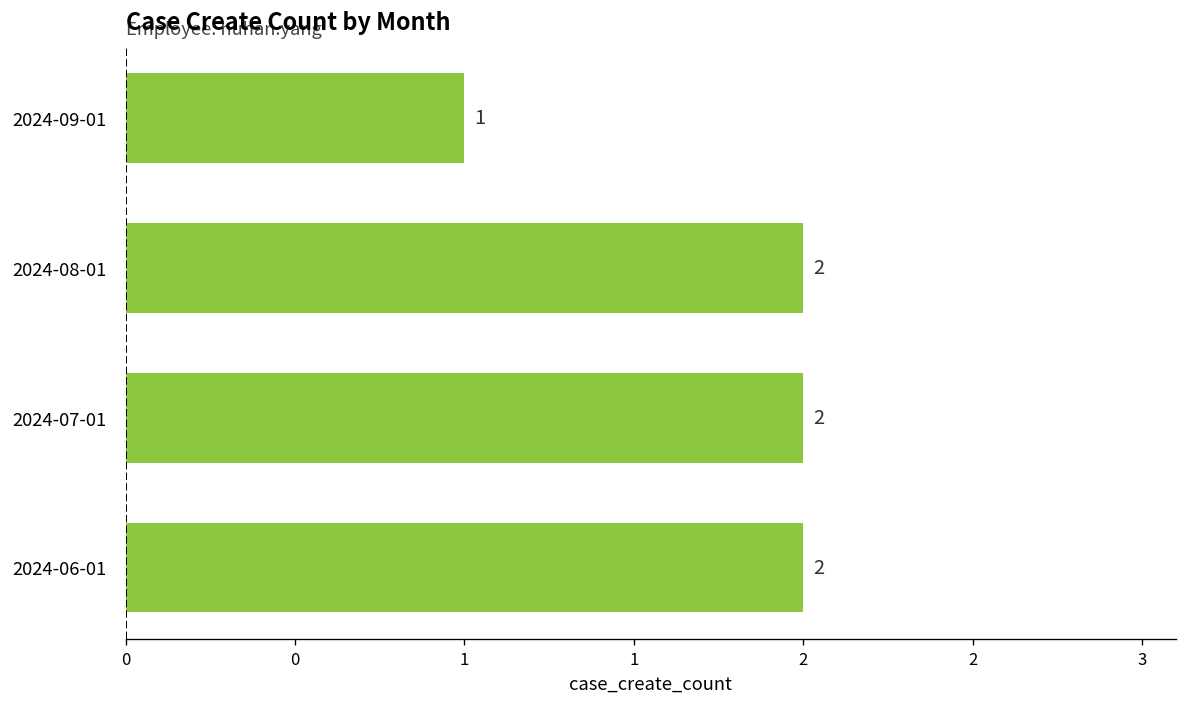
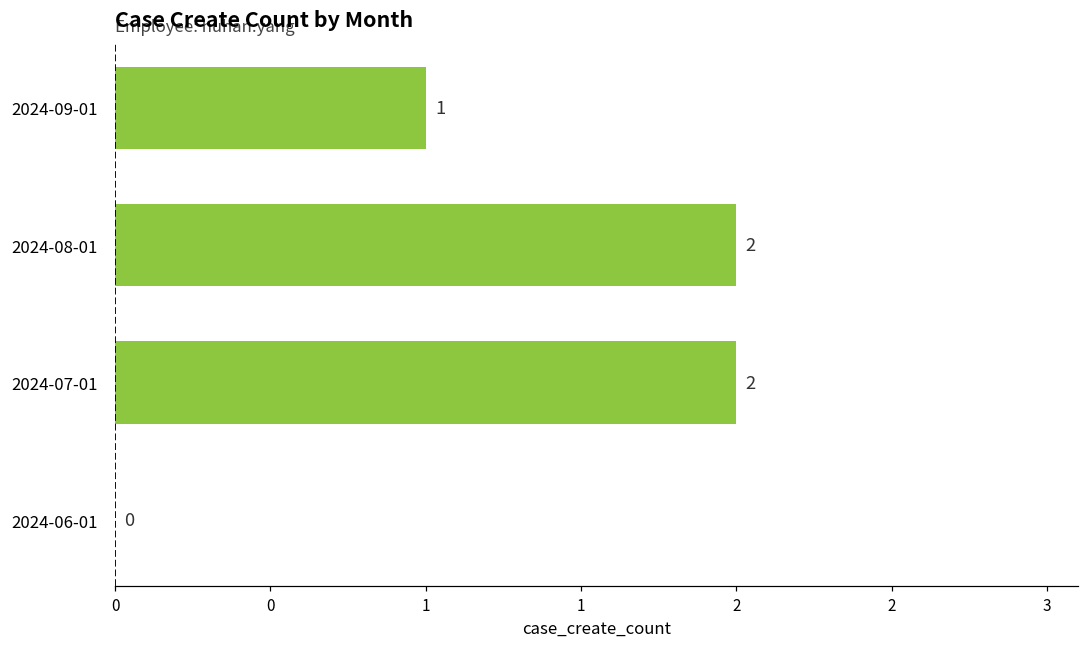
2024-06-01: 2 -> 0
